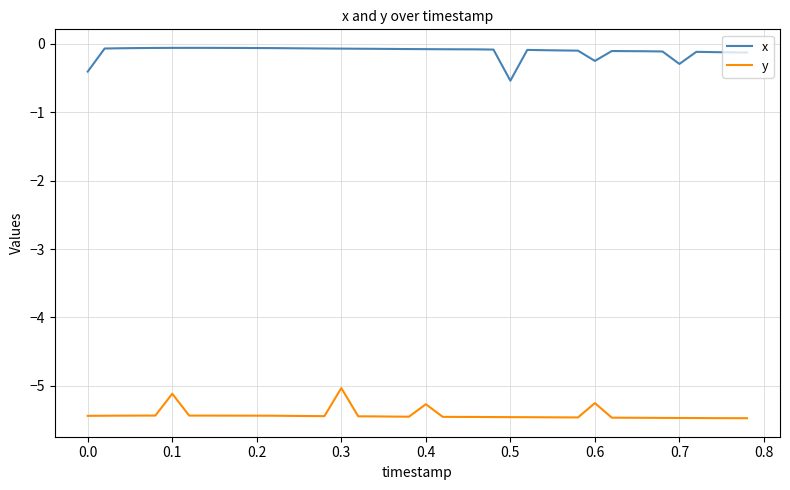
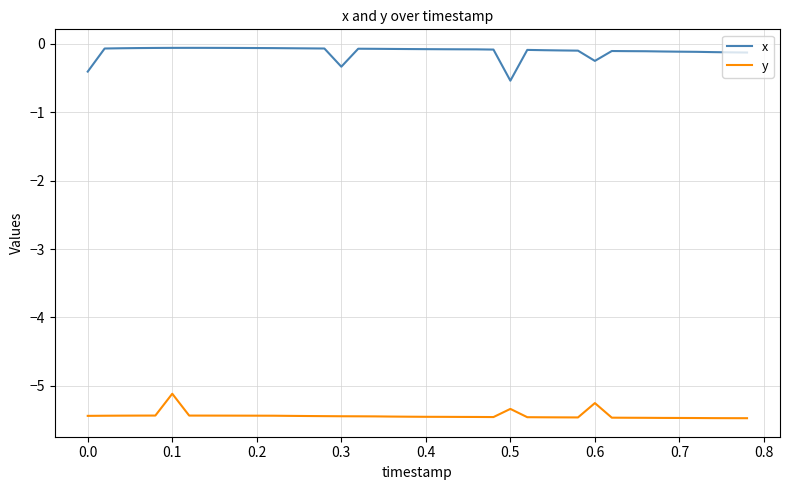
x, 0.3: -0.1 -> -0.3
y, 0.3: -5.0 -> -5.4
y, 0.4: -5.3 -> -5.5
y, 0.5: -5.5 -> -5.3
x, 0.7: -0.3 -> -0.1
